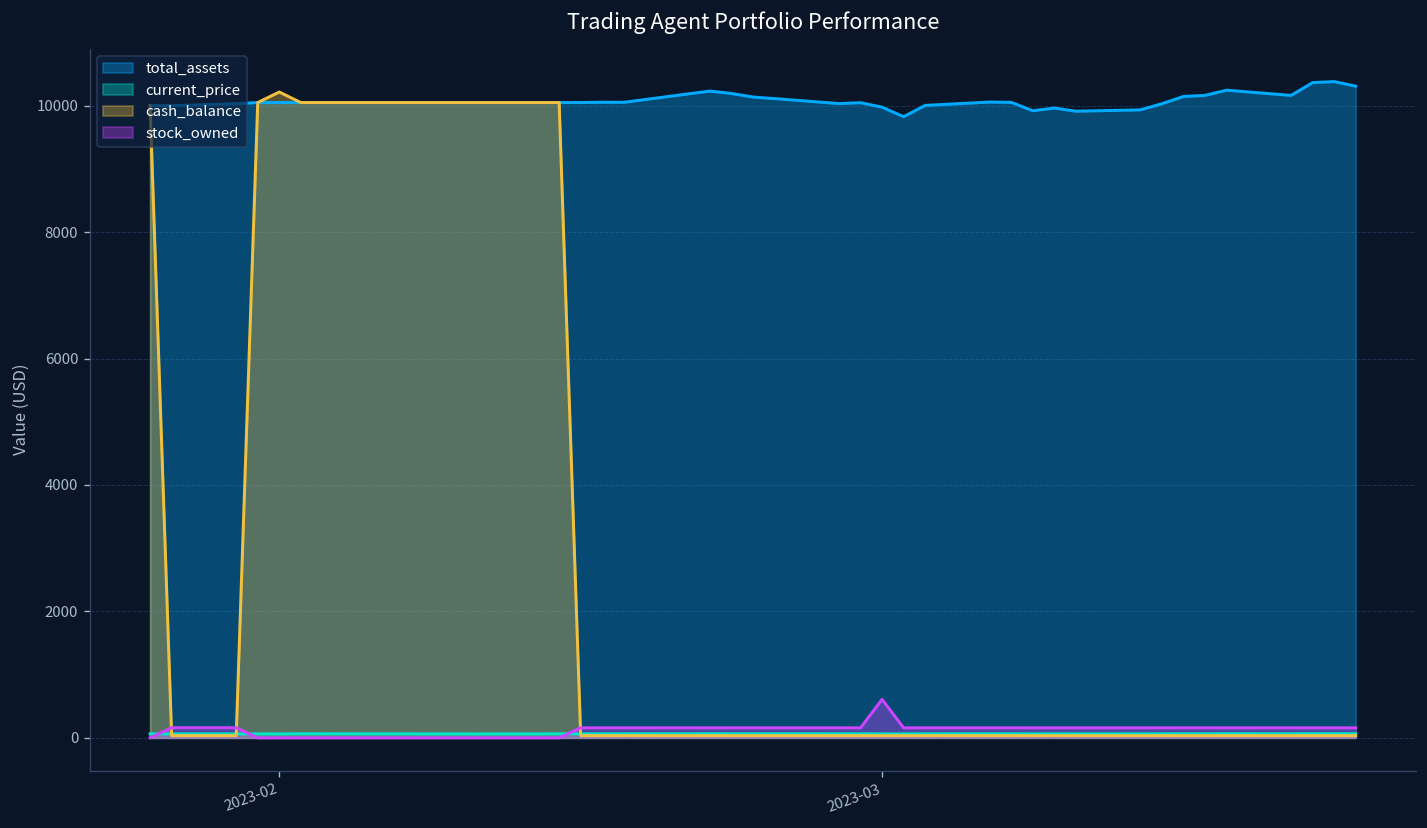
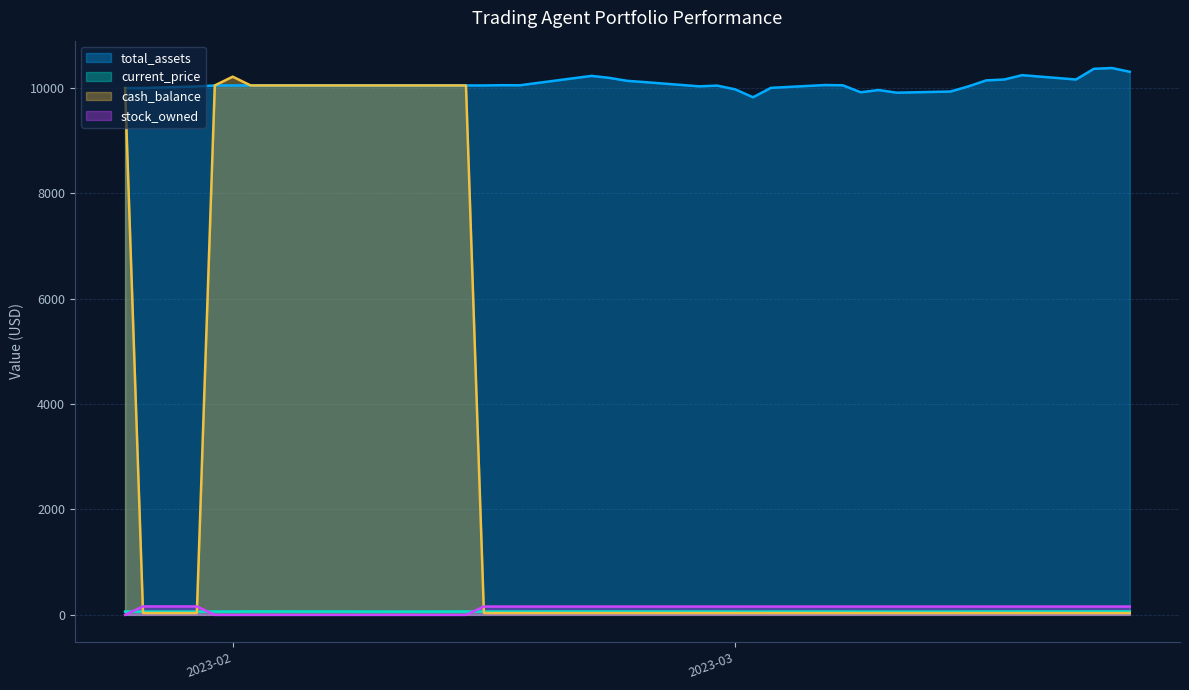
stock_owned, 2023-03: 600 -> 200
